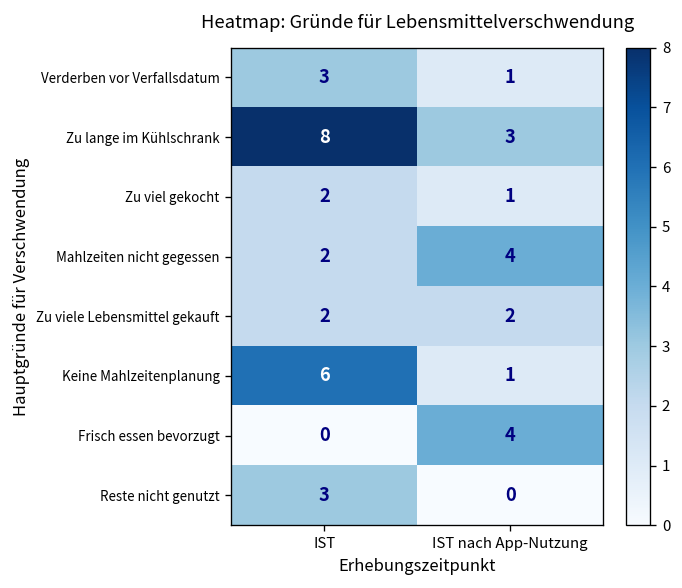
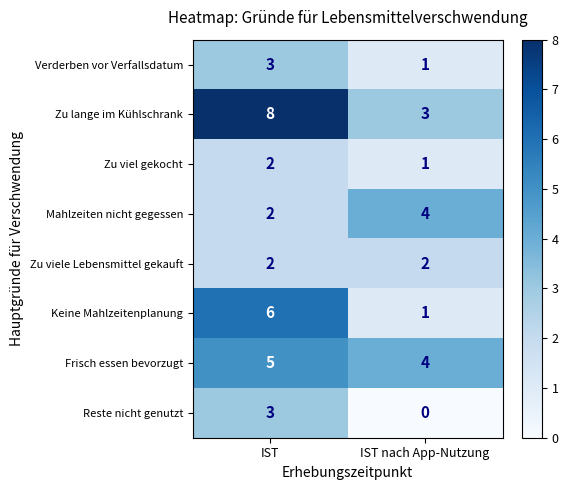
Frisch essen bevorzugt, IST: 0 -> 5
